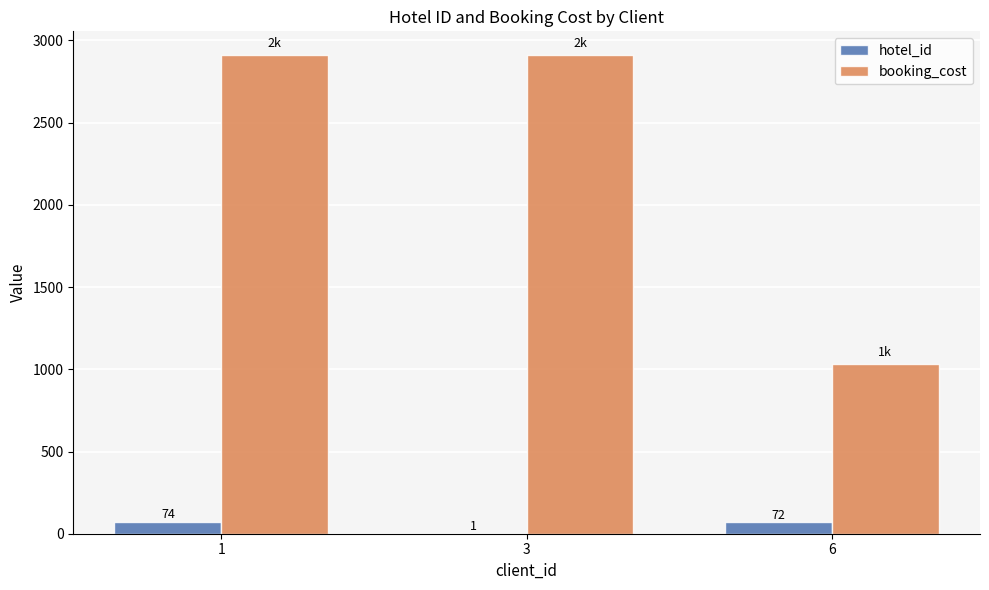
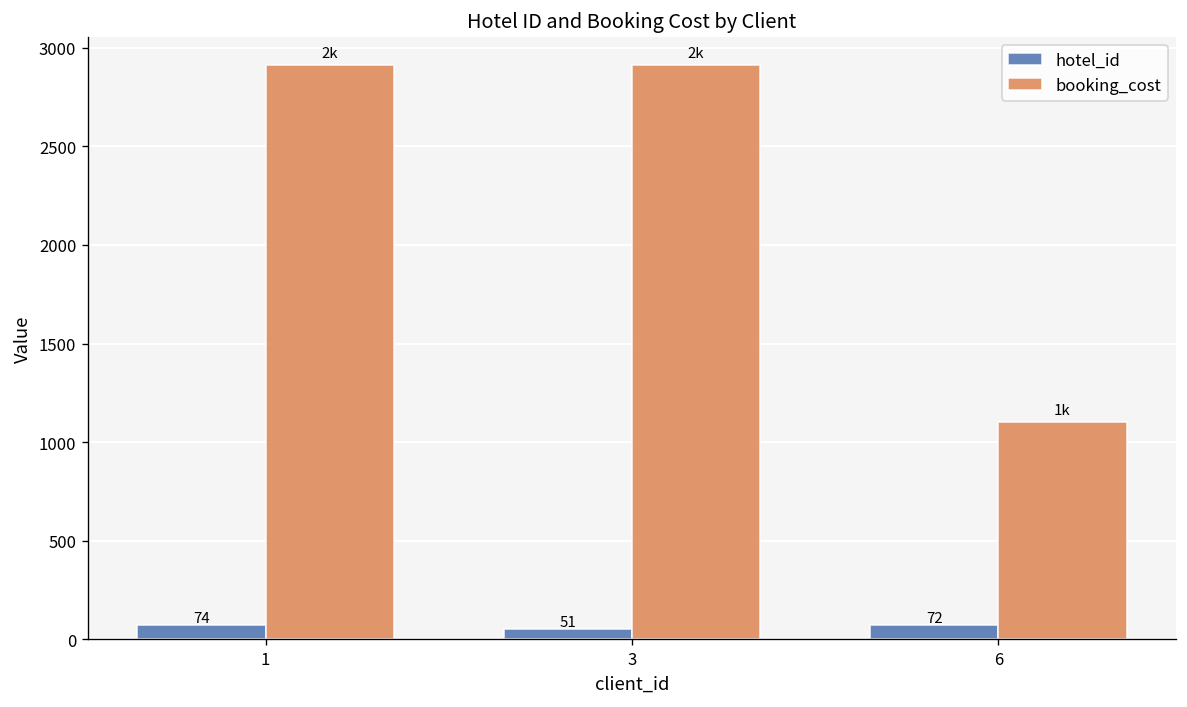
hotel_id, 3: 1 -> 51
booking_cost, 6: 1030 -> 1100
